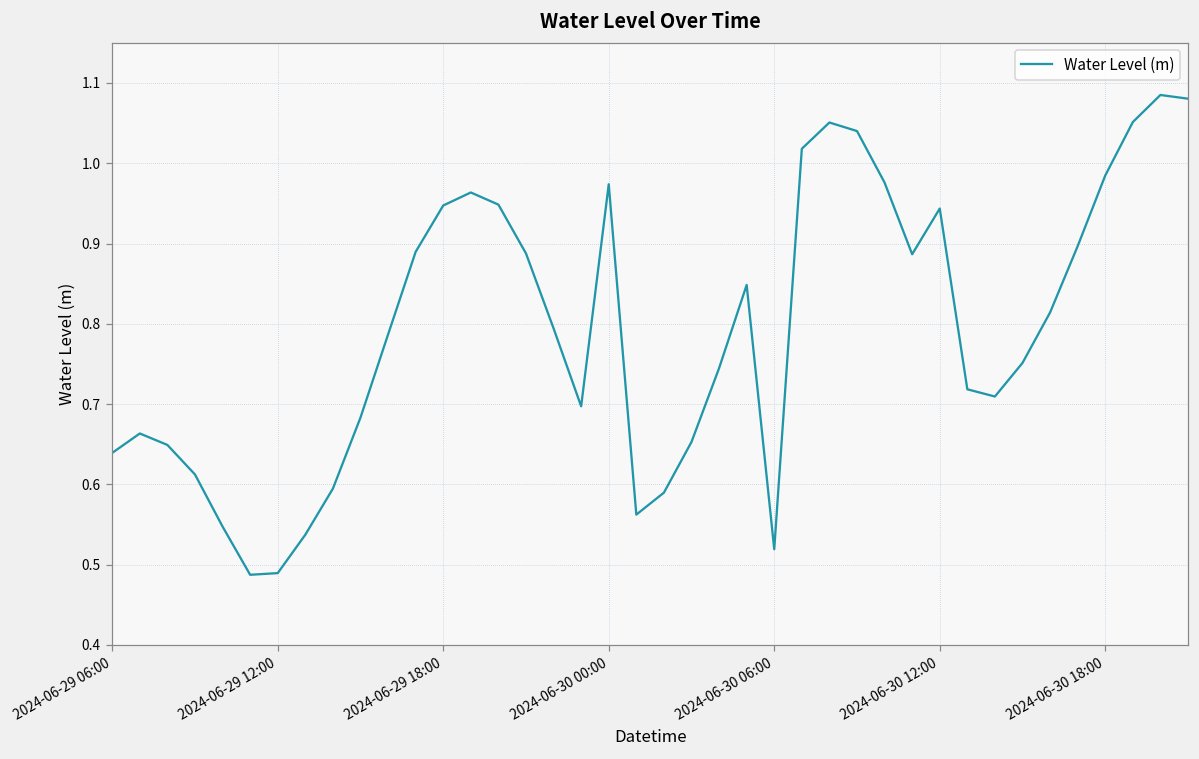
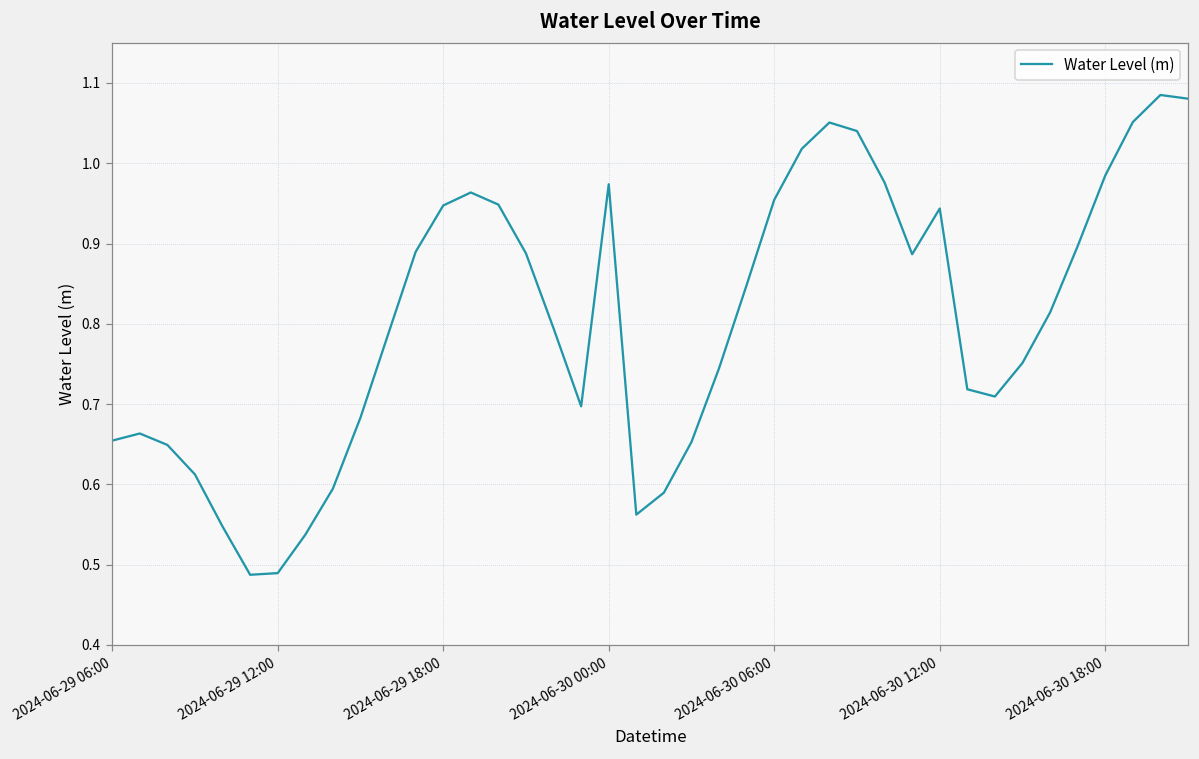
2024-06-29 06:00: 0.64 -> 0.65
2024-06-30 06:00: 0.52 -> 0.95
